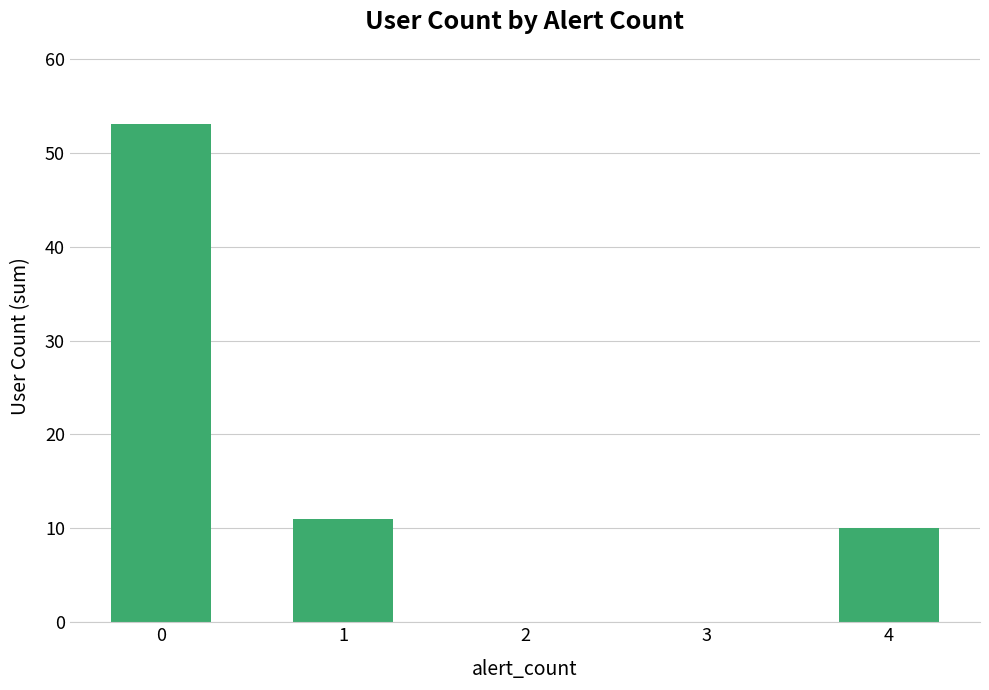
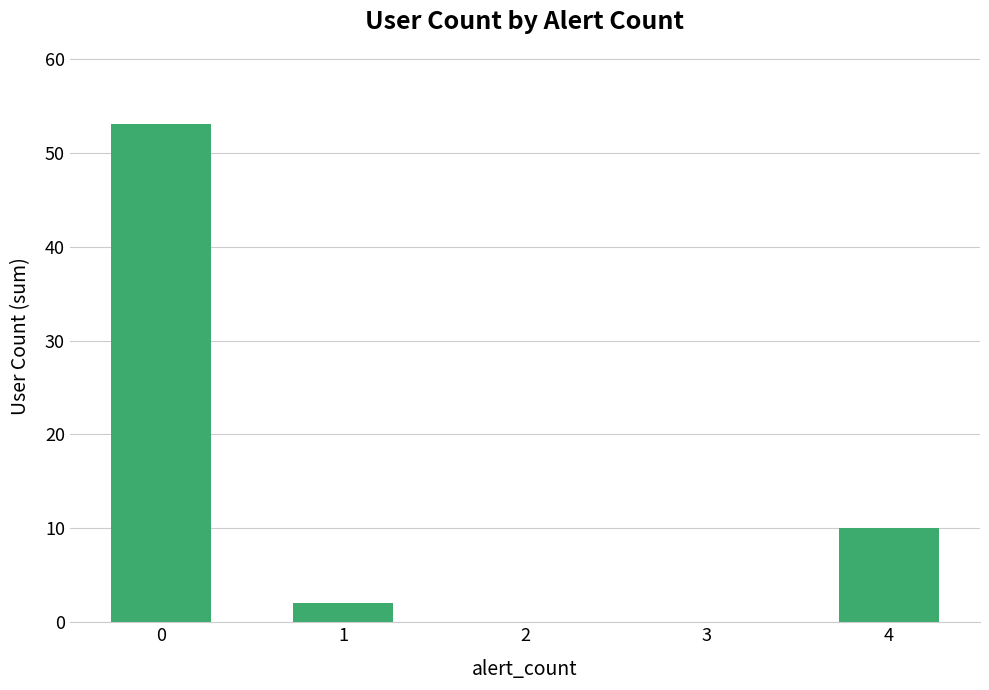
1: 11 -> 2
